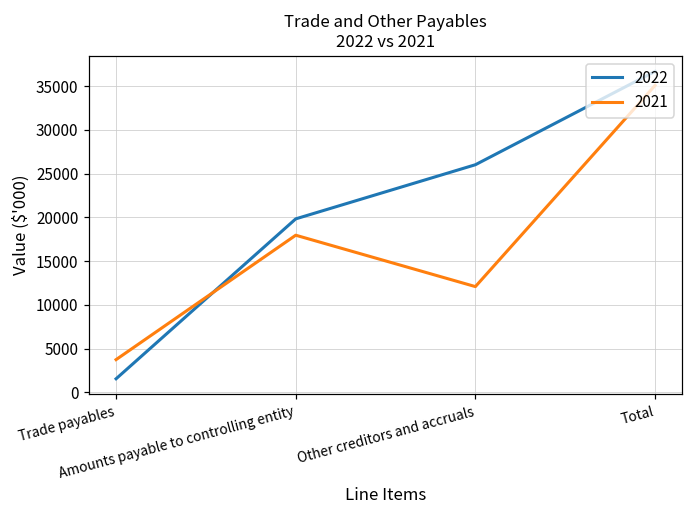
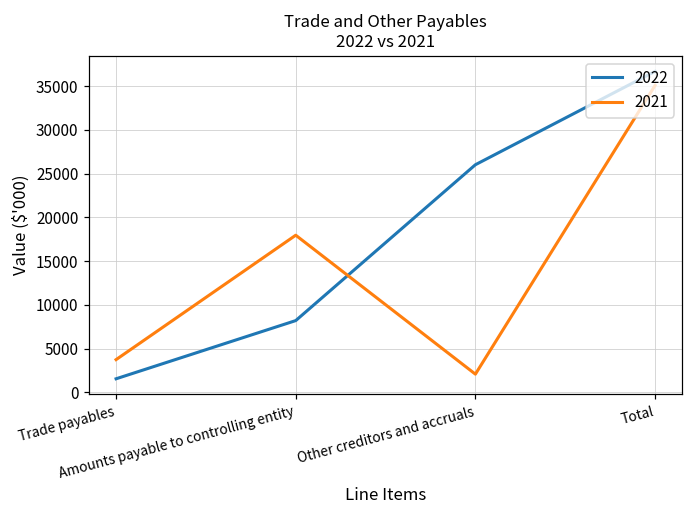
2022, Amounts payable to controlling entity: 20000 -> 8000
2021, Other creditors and accruals: 12000 -> 2000
